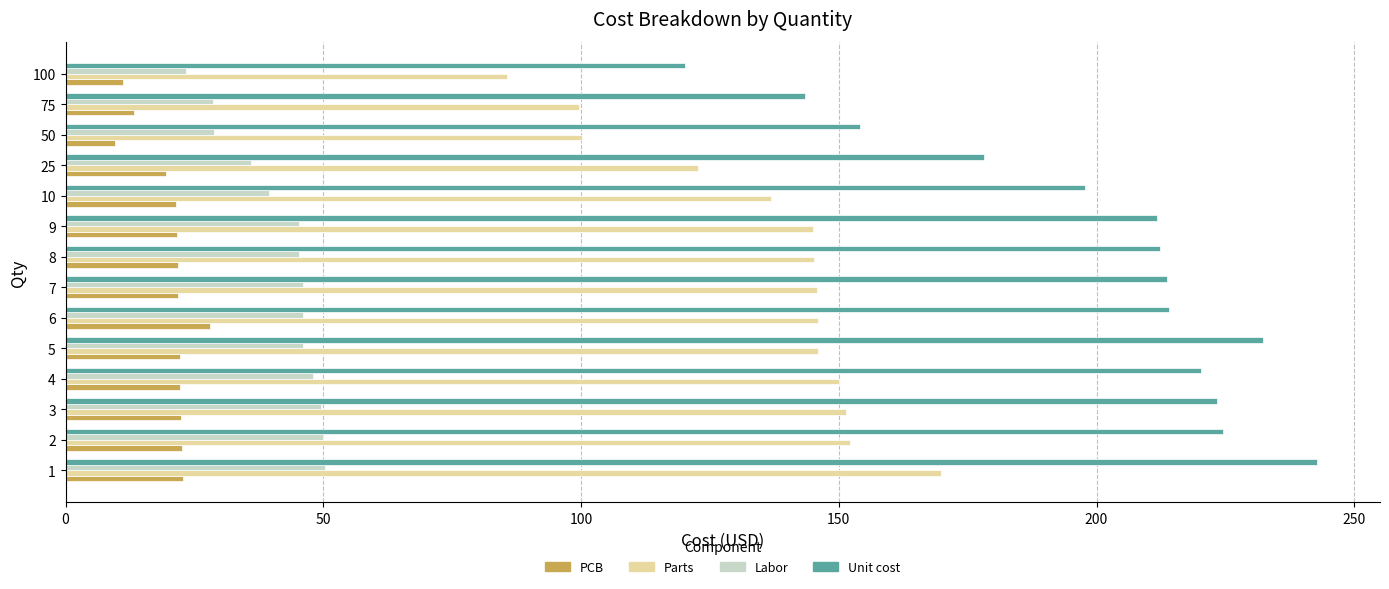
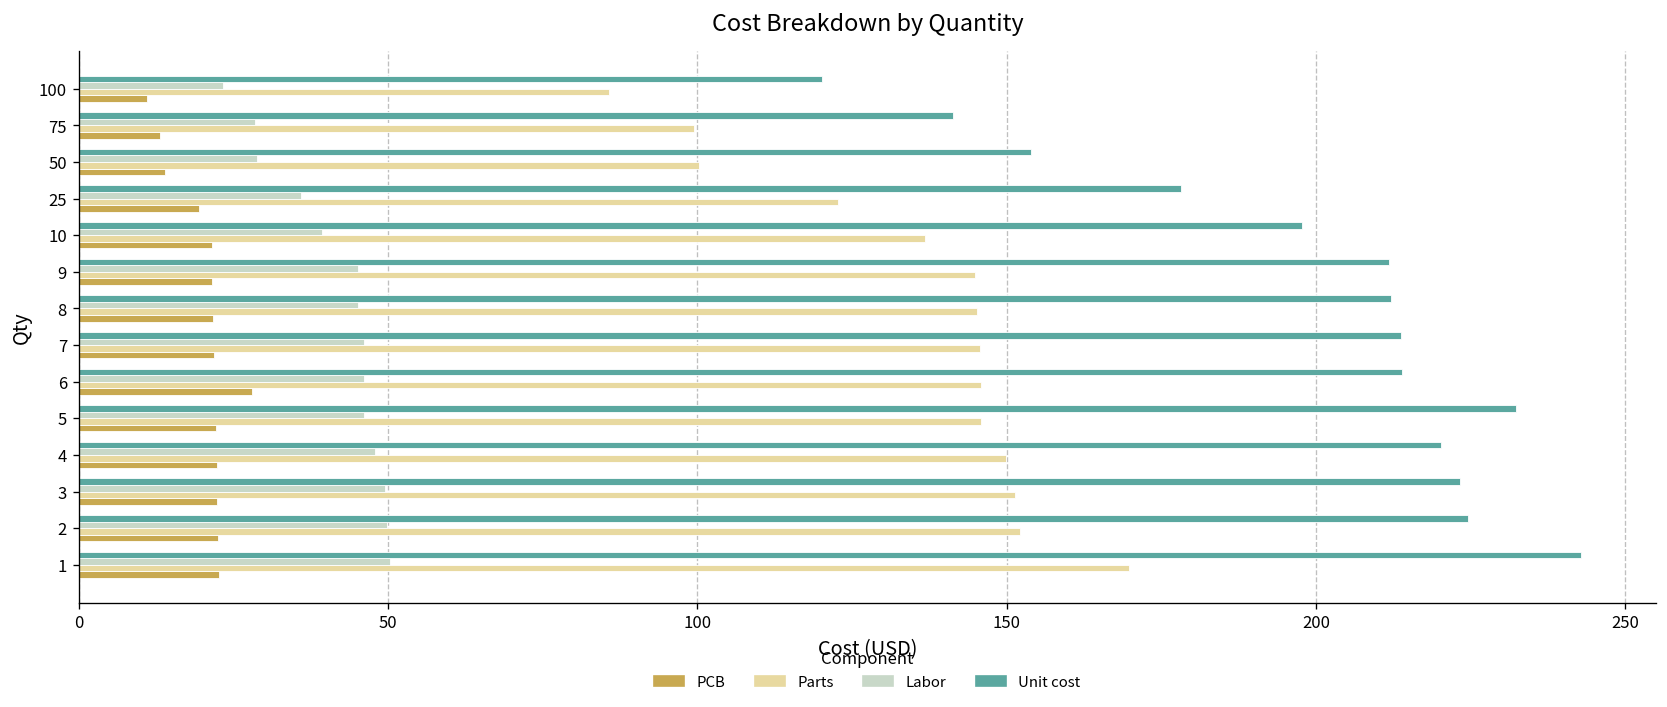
Unit cost, 75: 143 -> 141
PCB, 50: 10 -> 14
